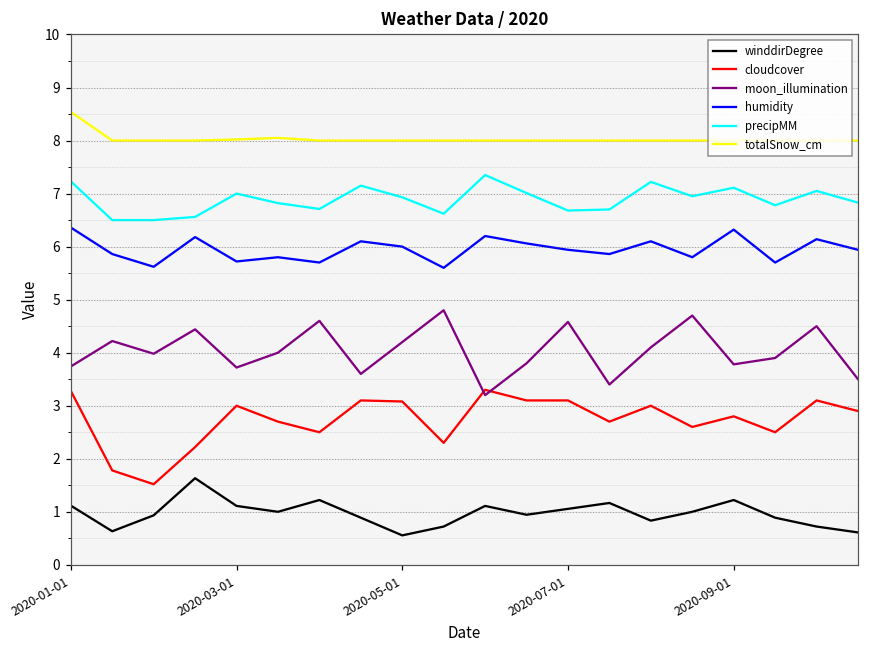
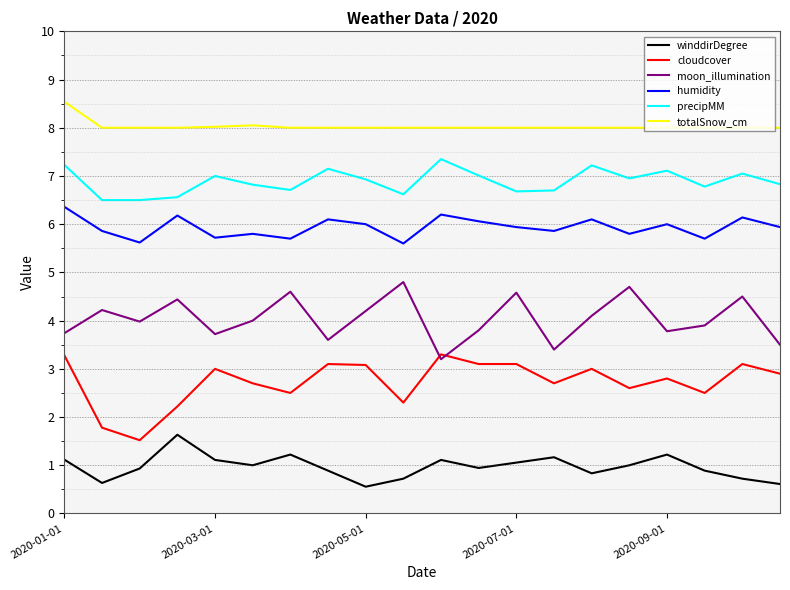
humidity, 2020-09-01: 6.3 -> 6.0
